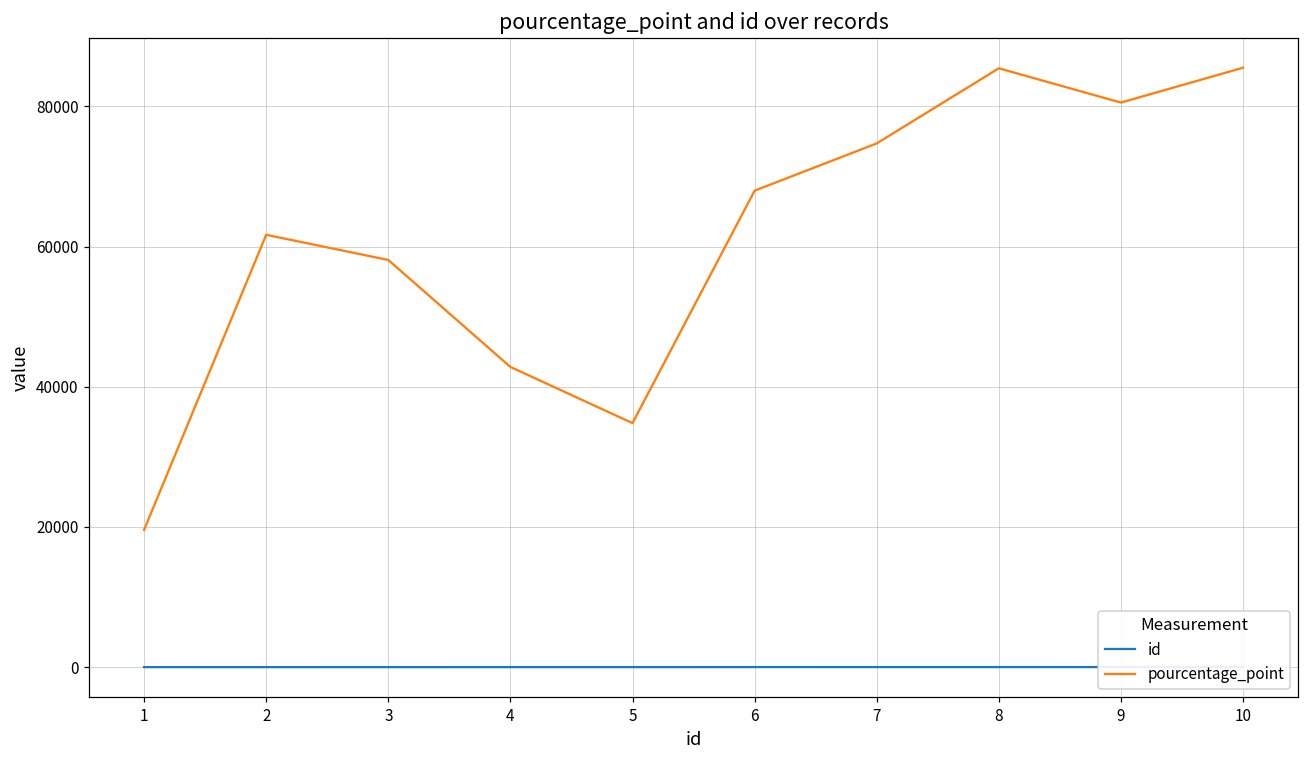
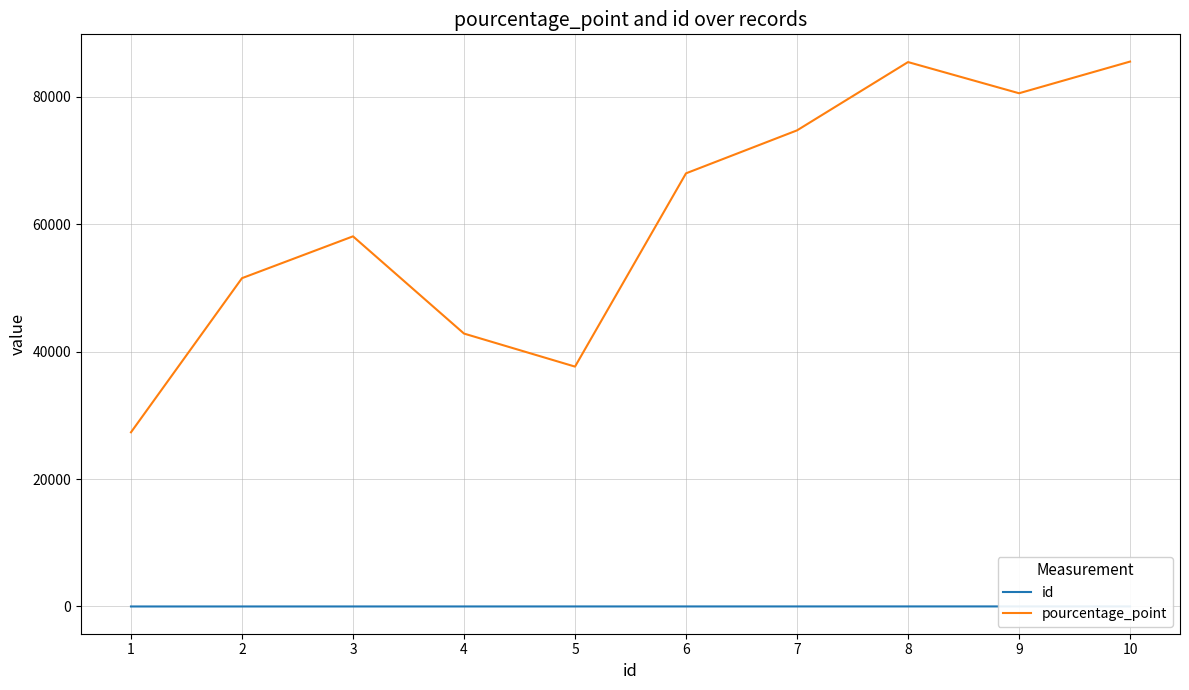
pourcentage_point, 1: 20000 -> 27000
pourcentage_point, 2: 62000 -> 52000
pourcentage_point, 5: 35000 -> 38000
